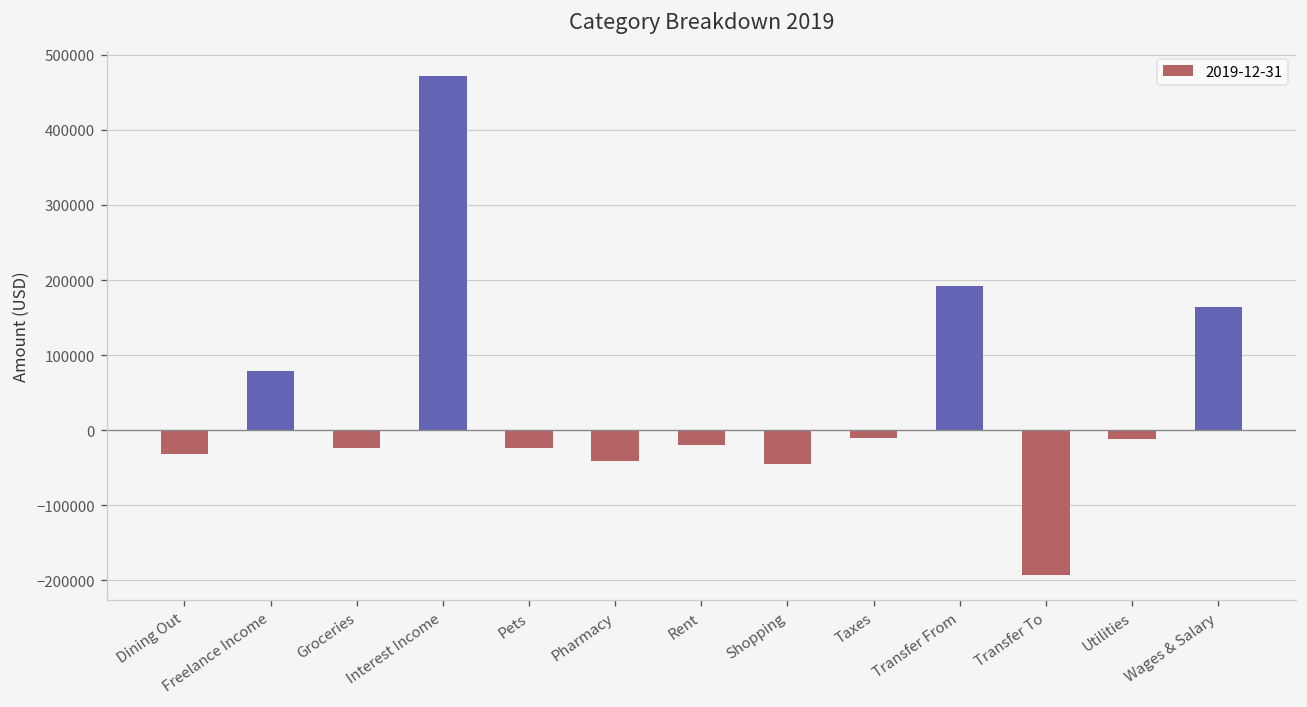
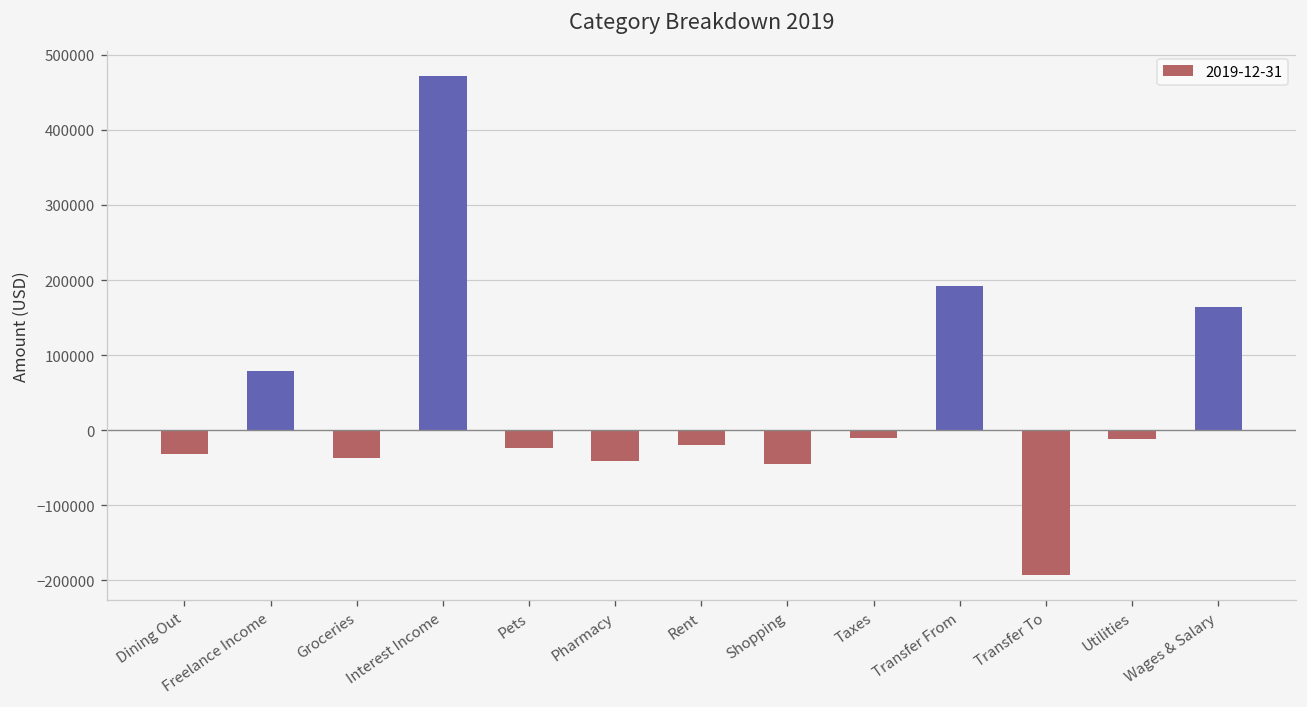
Groceries: -20000 -> -40000
